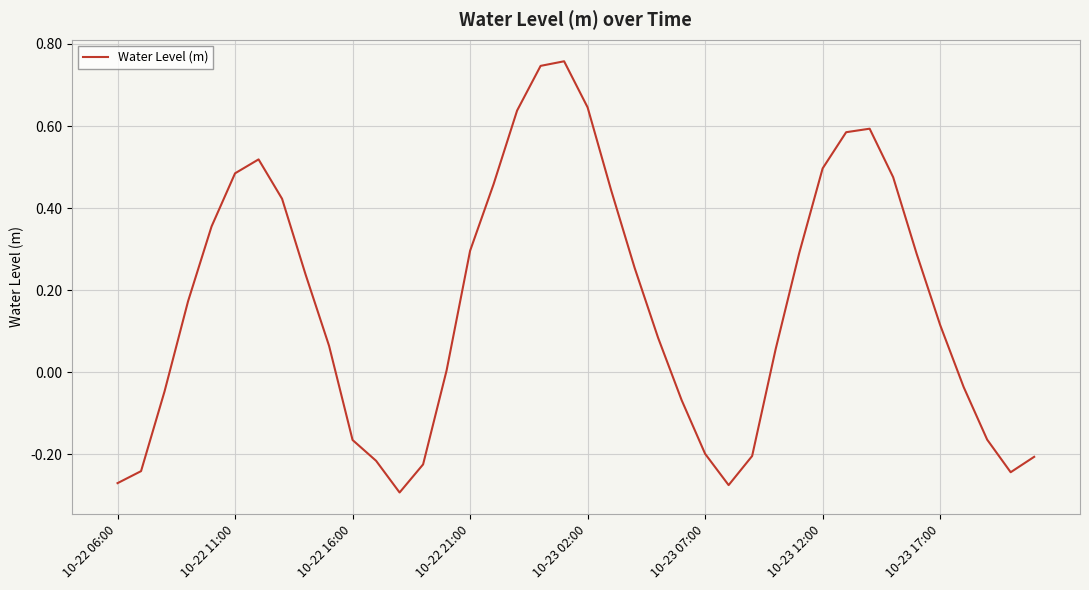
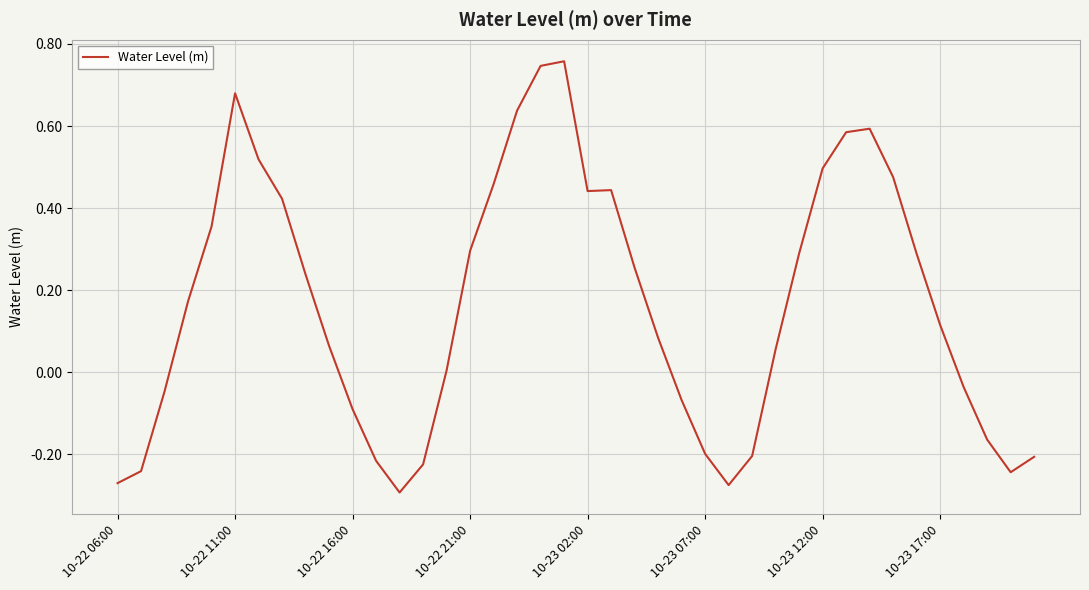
10-22 11:00: 0.48 -> 0.68
10-22 16:00: -0.16 -> -0.09
10-23 02:00: 0.65 -> 0.44
